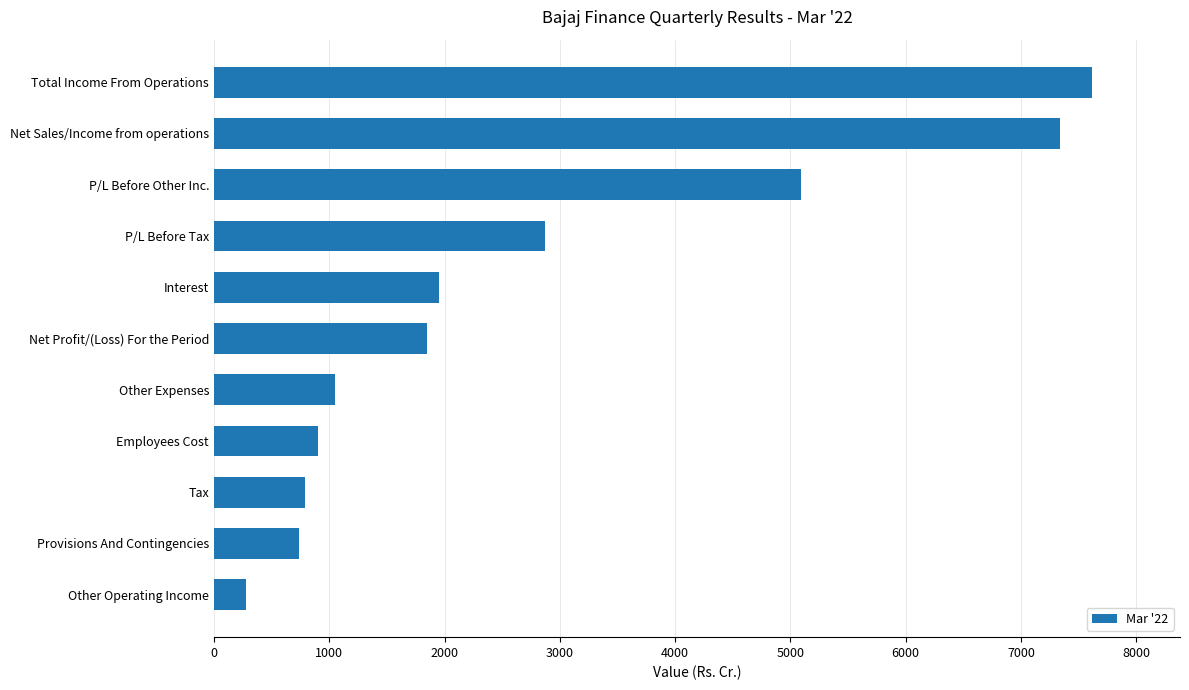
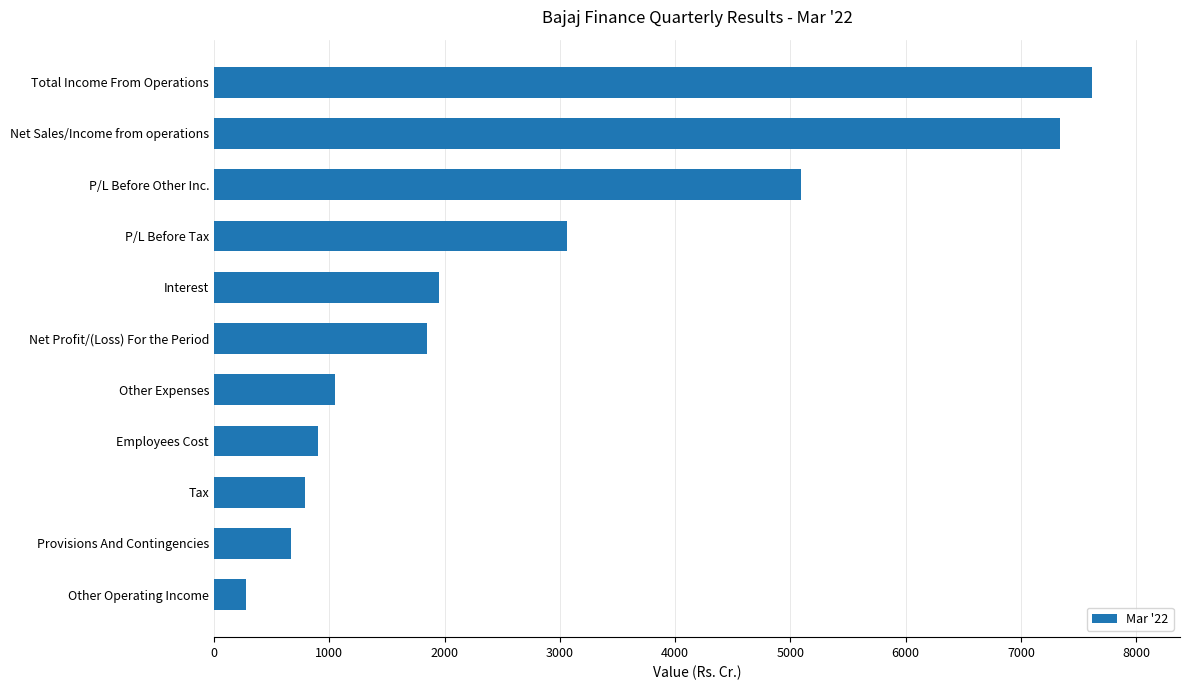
P/L Before Tax: 2870 -> 3060
Provisions And Contingencies: 730 -> 660
